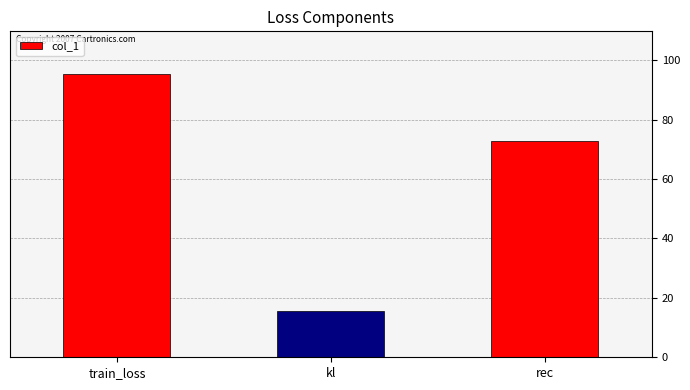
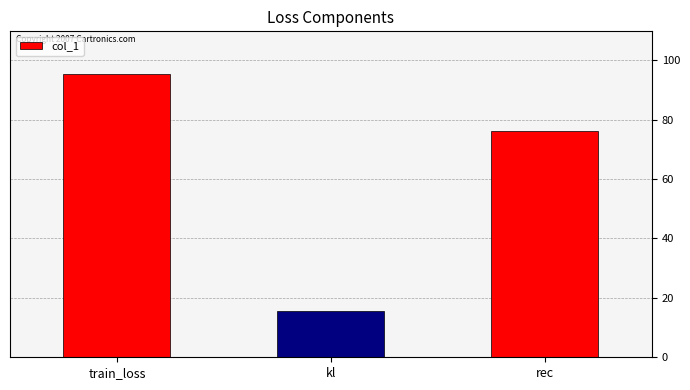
rec: 73 -> 76
